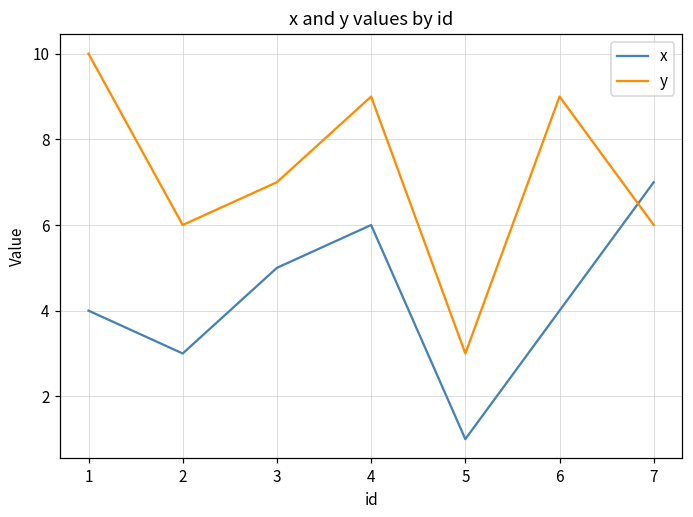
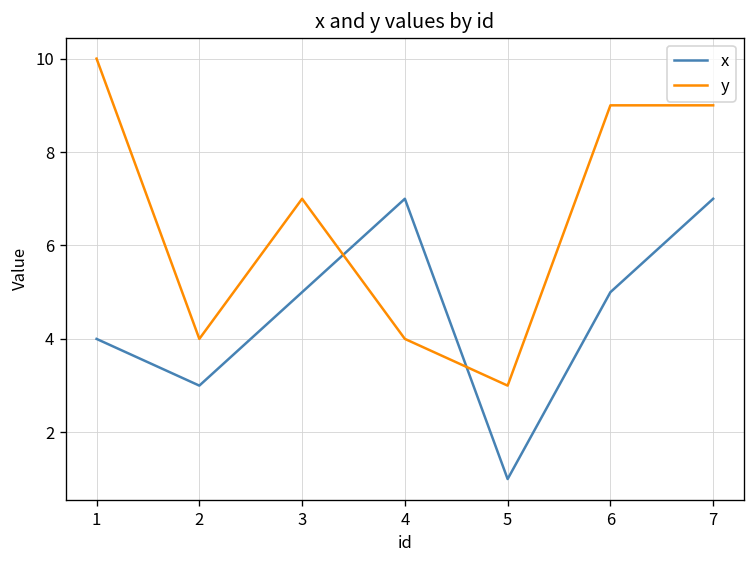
y, 2: 6 -> 4
x, 4: 6 -> 7
y, 4: 9 -> 4
x, 6: 4 -> 5
y, 7: 6 -> 9
